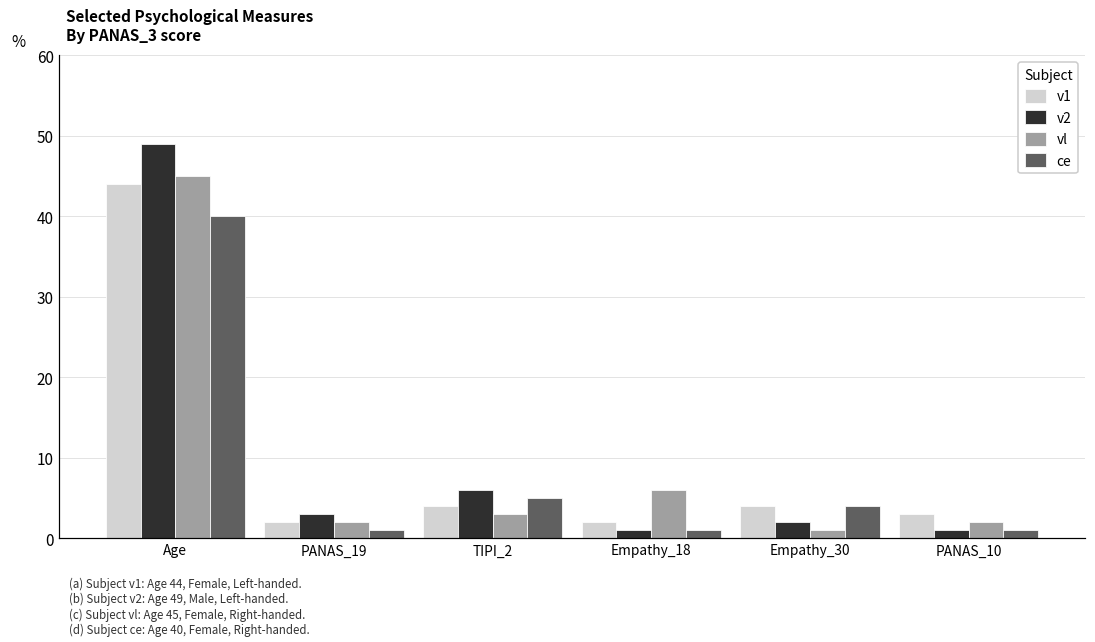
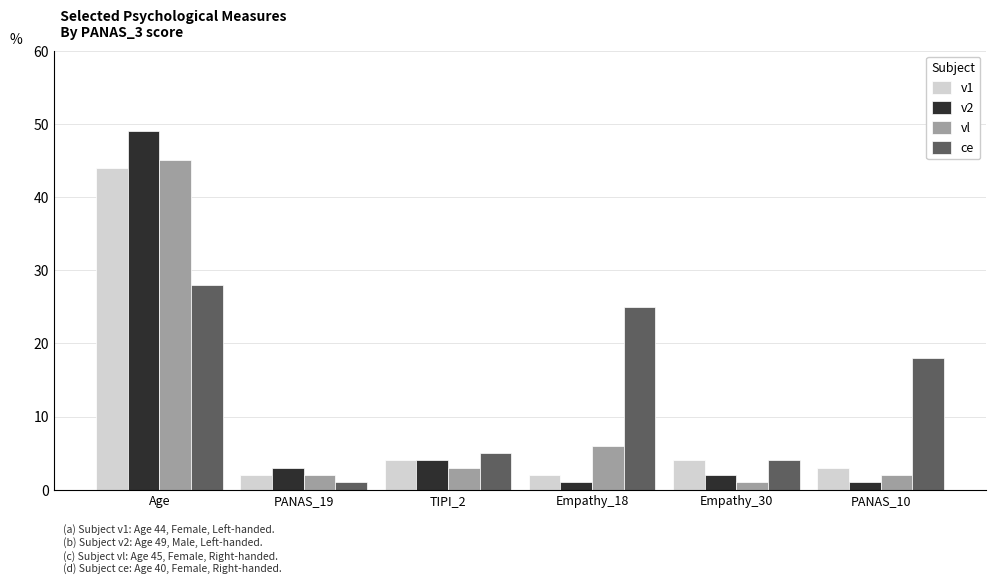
ce, Age: 40 -> 28
v2, TIPI_2: 6 -> 4
ce, Empathy_18: 1 -> 25
ce, PANAS_10: 1 -> 18
